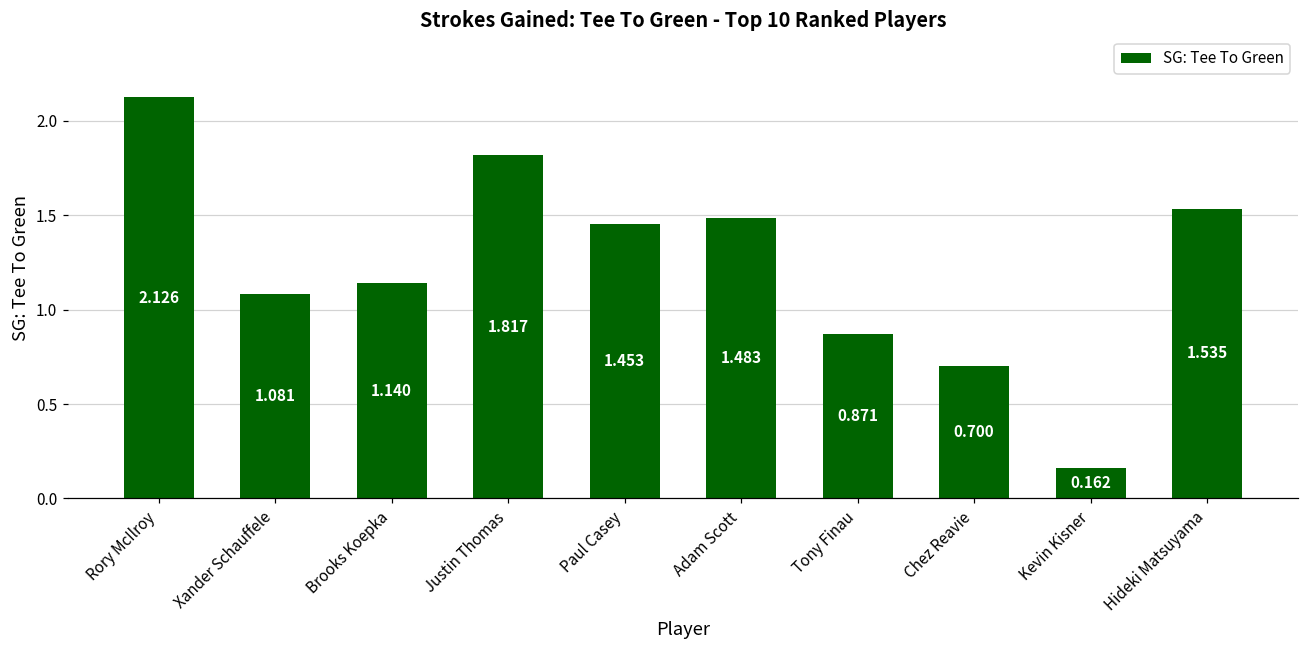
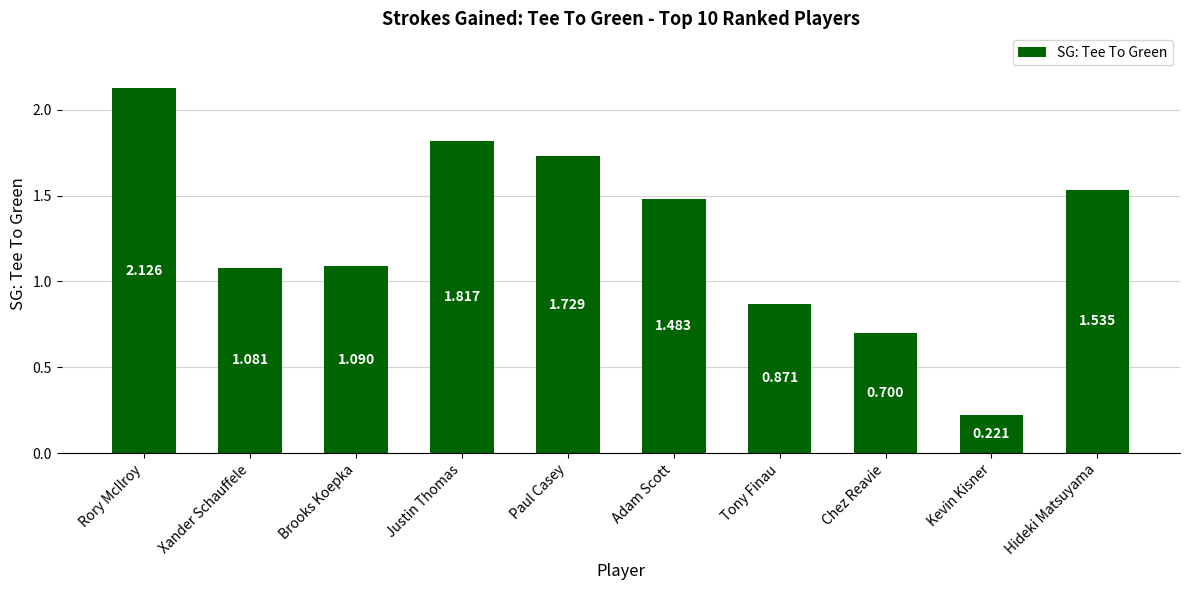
Brooks Koepka: 1.140 -> 1.090
Paul Casey: 1.453 -> 1.729
Kevin Kisner: 0.162 -> 0.221
